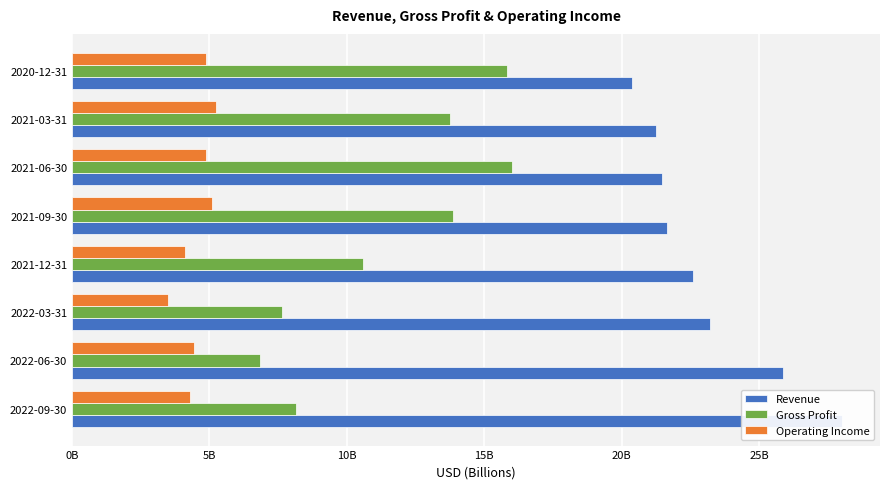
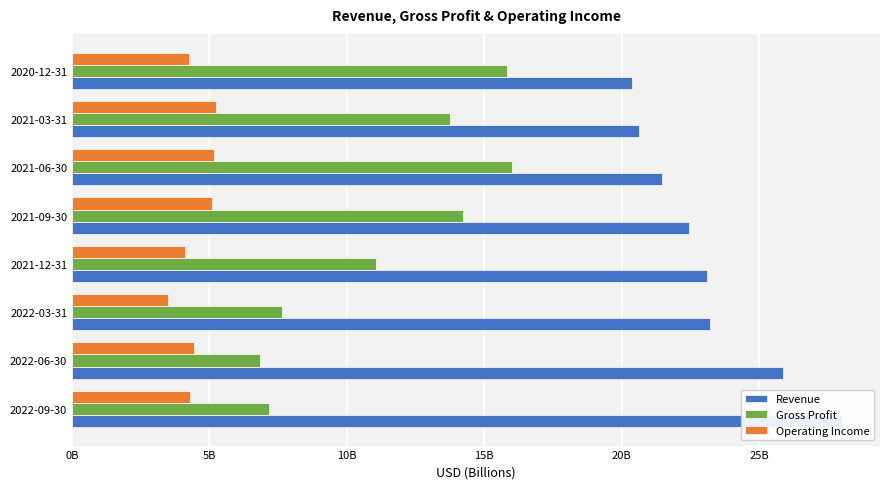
Operating Income, 2020-12-31: 4900000000 -> 4300000000
Revenue, 2021-03-31: 21300000000 -> 20600000000
Operating Income, 2021-06-30: 4900000000 -> 5200000000
Gross Profit, 2021-09-30: 13900000000 -> 14200000000
Revenue, 2021-09-30: 21700000000 -> 22500000000
Gross Profit, 2021-12-31: 10600000000 -> 11000000000
Revenue, 2021-12-31: 22600000000 -> 23100000000
Gross Profit, 2022-09-30: 8200000000 -> 7200000000
